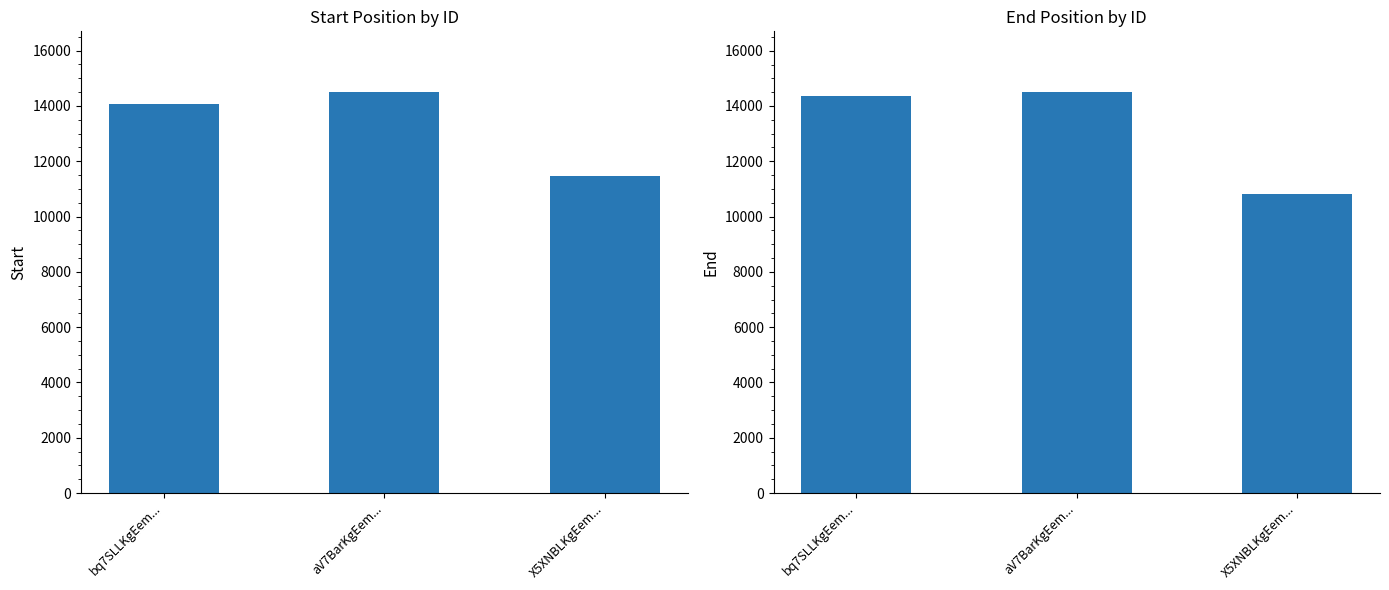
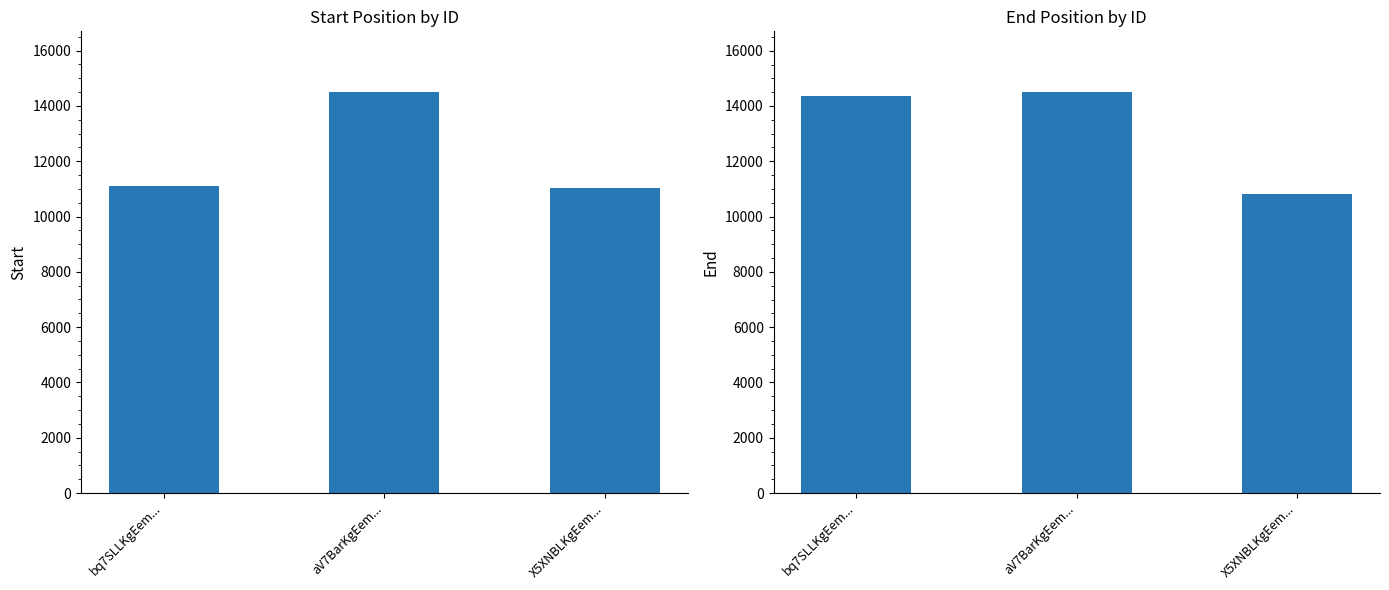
Start Position by ID, bq7SLLKgEem...: 14100 -> 11100
Start Position by ID, X5XNBLKgEem...: 11500 -> 11000
